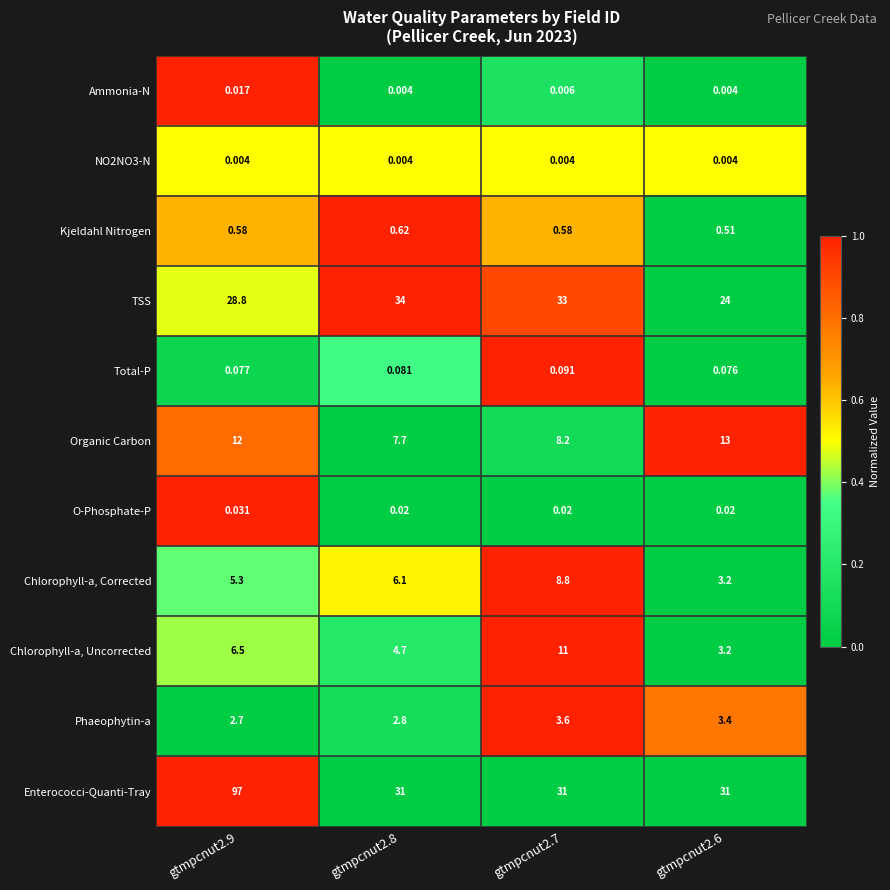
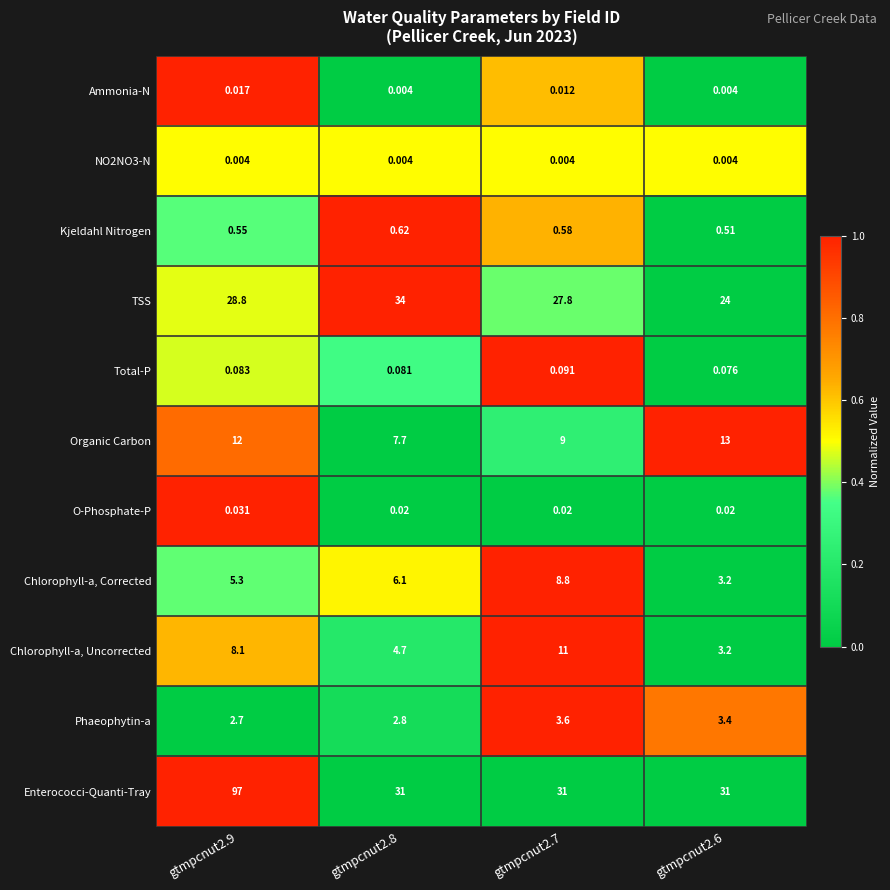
Ammonia-N, gtmpcnut2.7: 0.006 -> 0.012
Kjeldahl Nitrogen, gtmpcnut2.9: 0.58 -> 0.55
TSS, gtmpcnut2.7: 33 -> 27.8
Total-P, gtmpcnut2.9: 0.077 -> 0.083
Organic Carbon, gtmpcnut2.7: 8.2 -> 9
Chlorophyll-a, Uncorrected, gtmpcnut2.9: 6.5 -> 8.1
